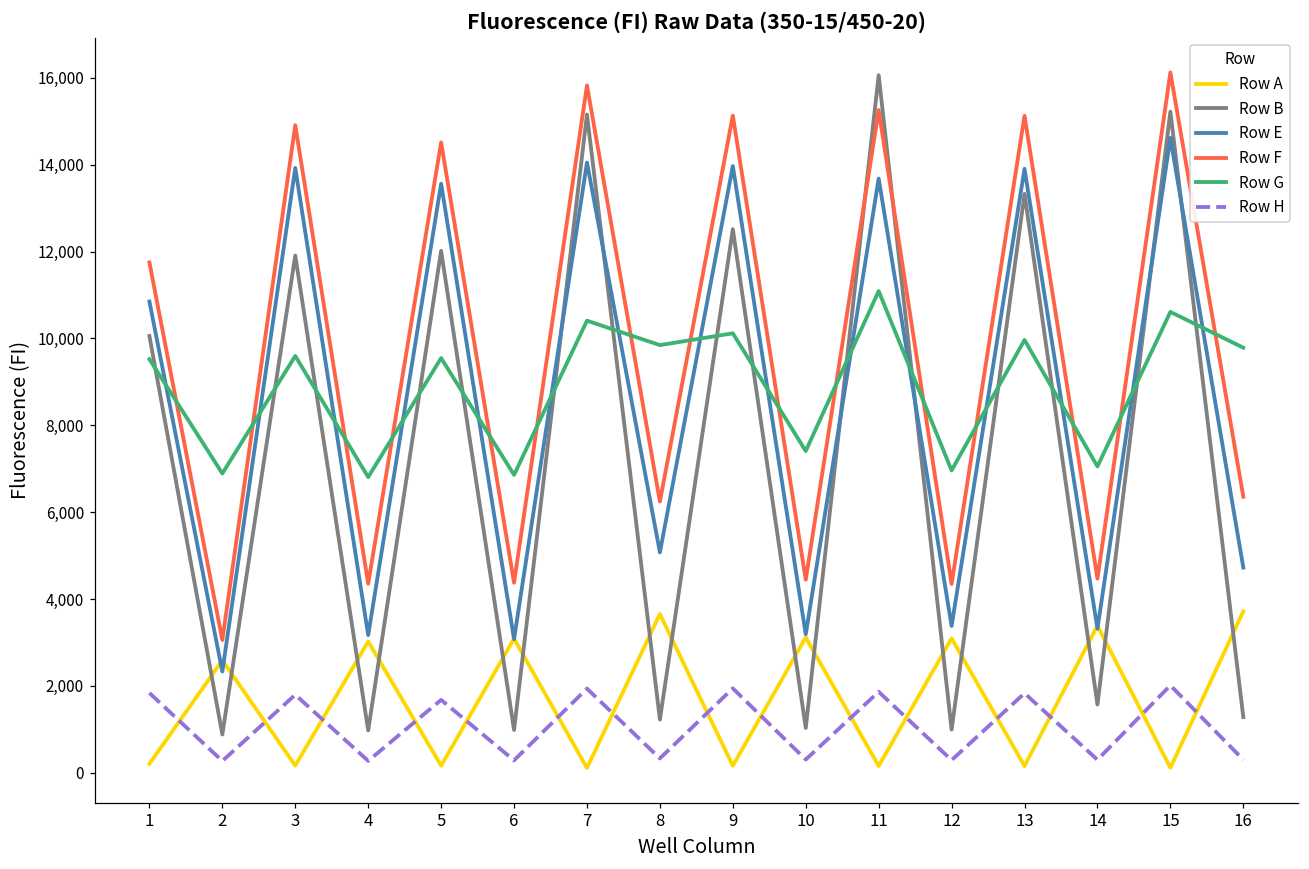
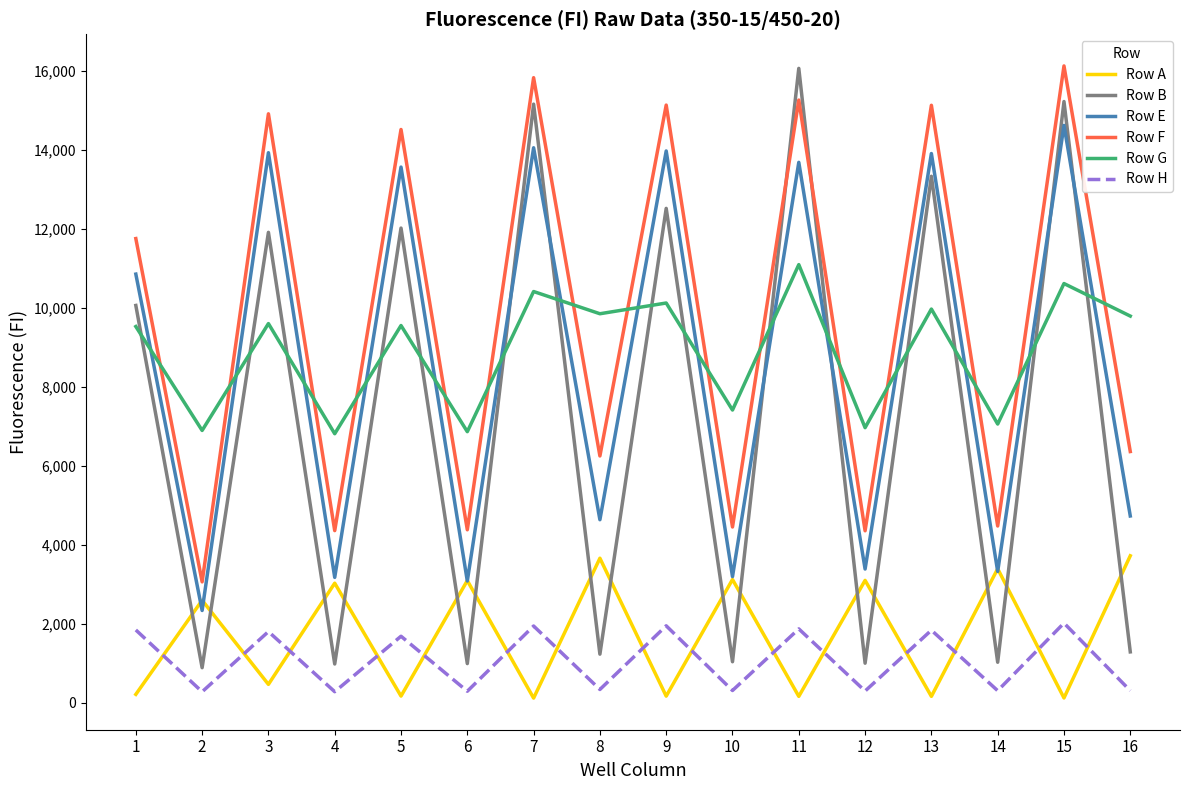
Row A, 3: 200 -> 500
Row E, 8: 5,100 -> 4,600
Row B, 14: 1,600 -> 1,000
